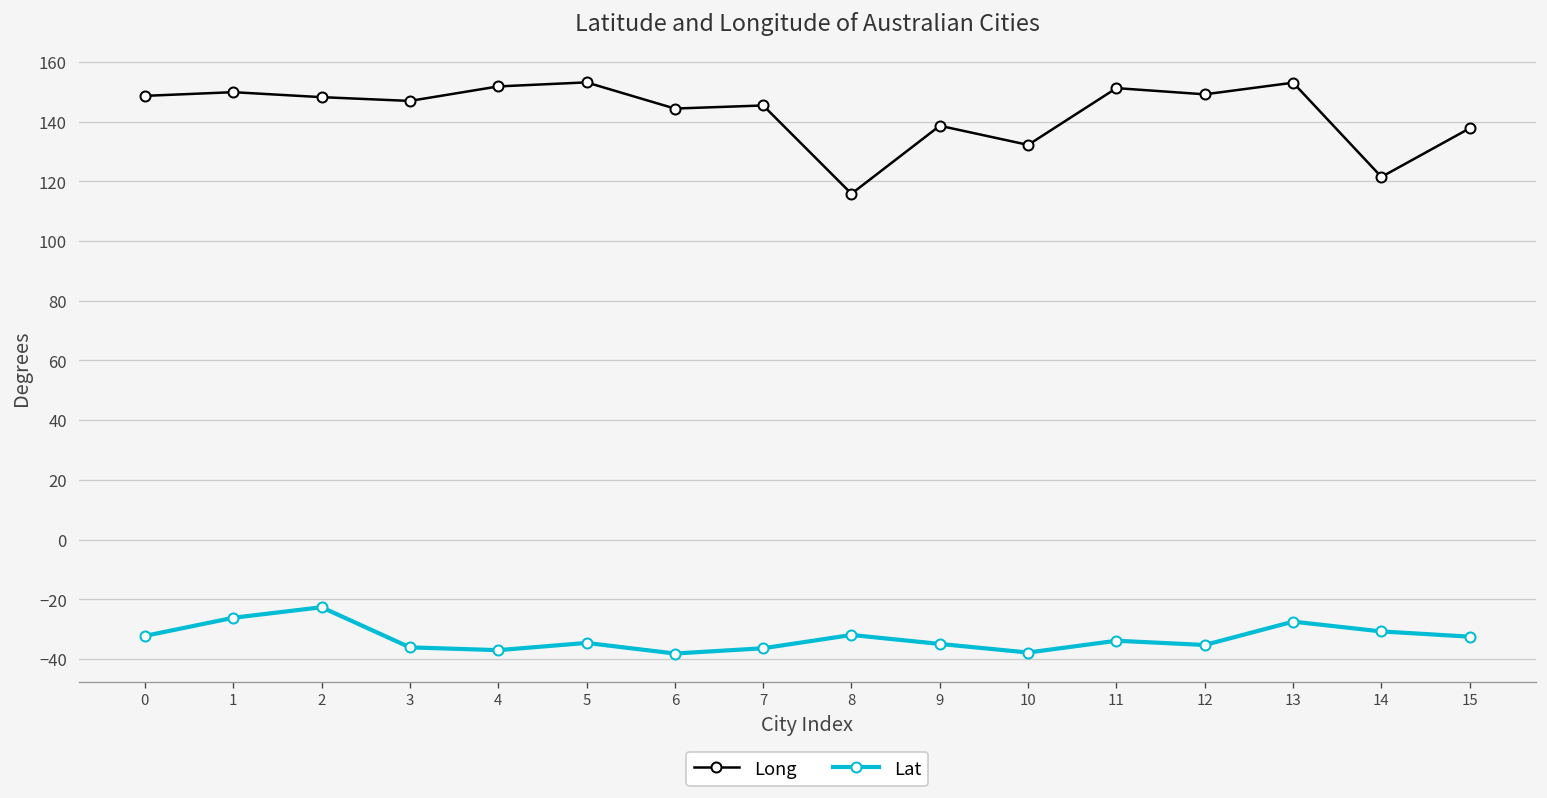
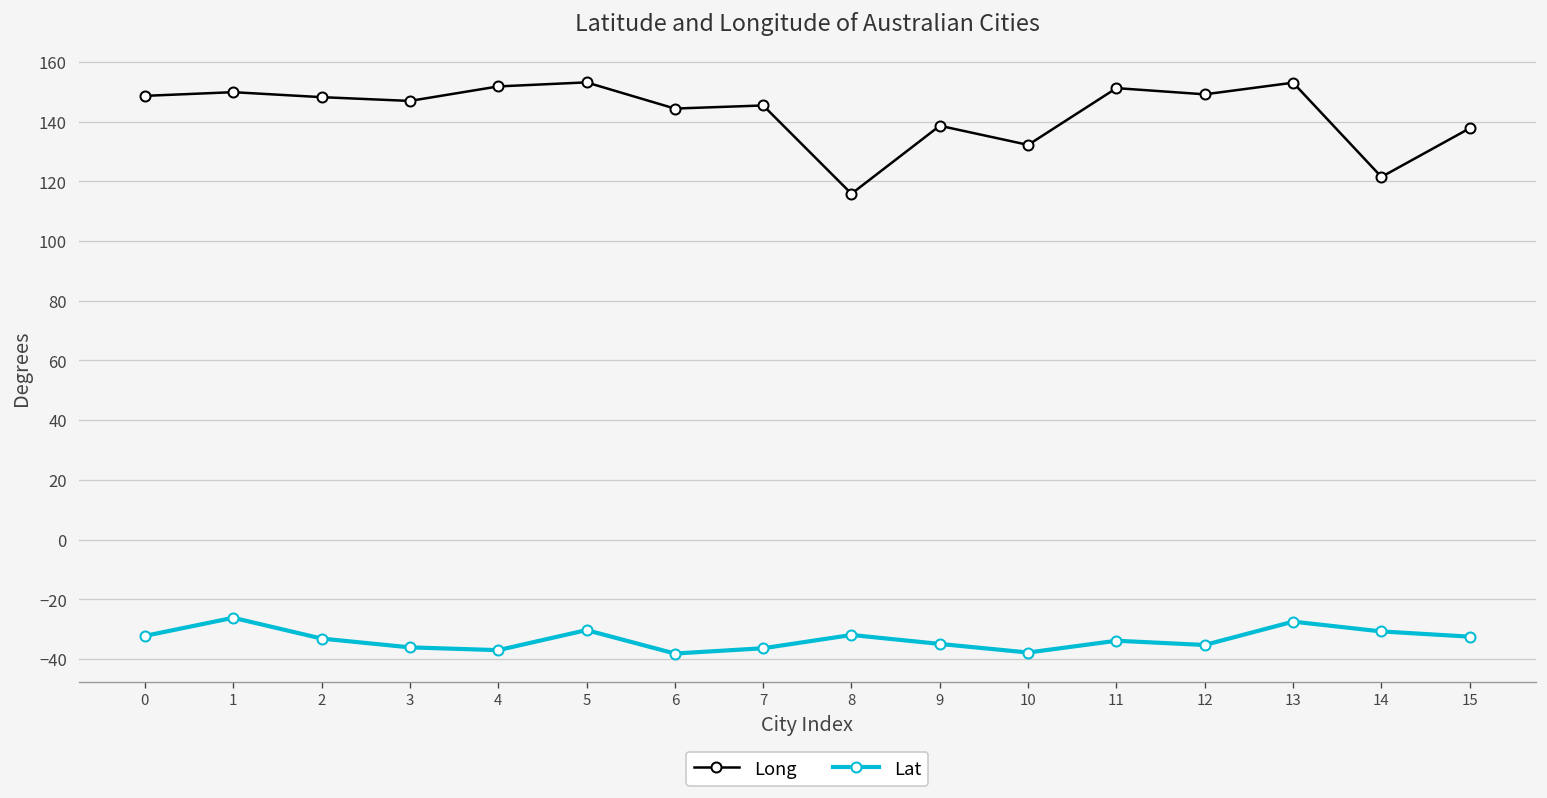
Lat, 2: -23 -> -33
Lat, 5: -35 -> -30
